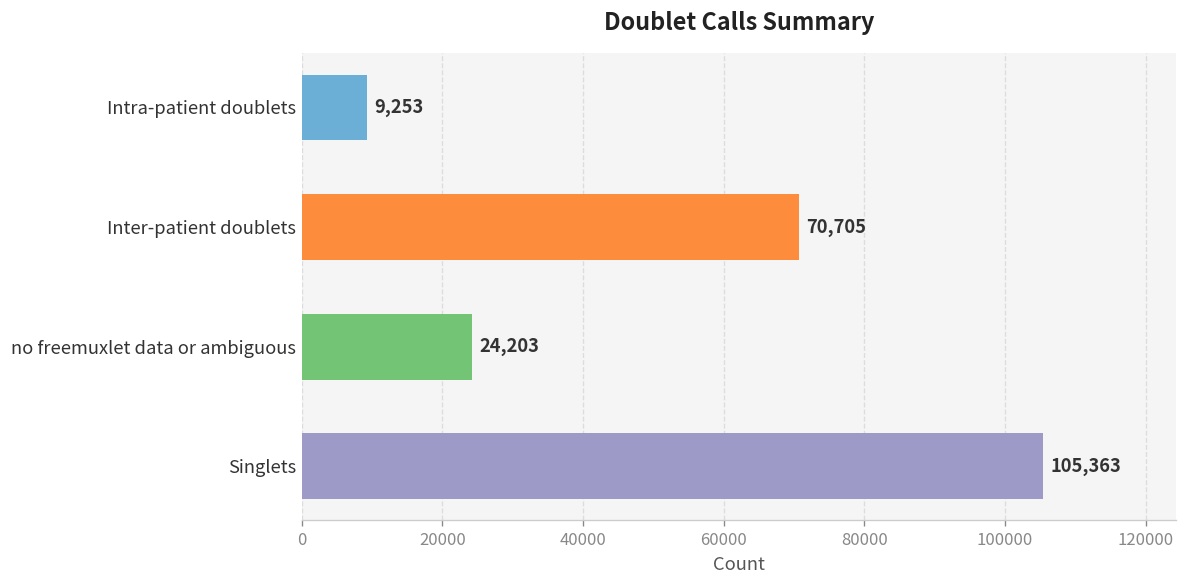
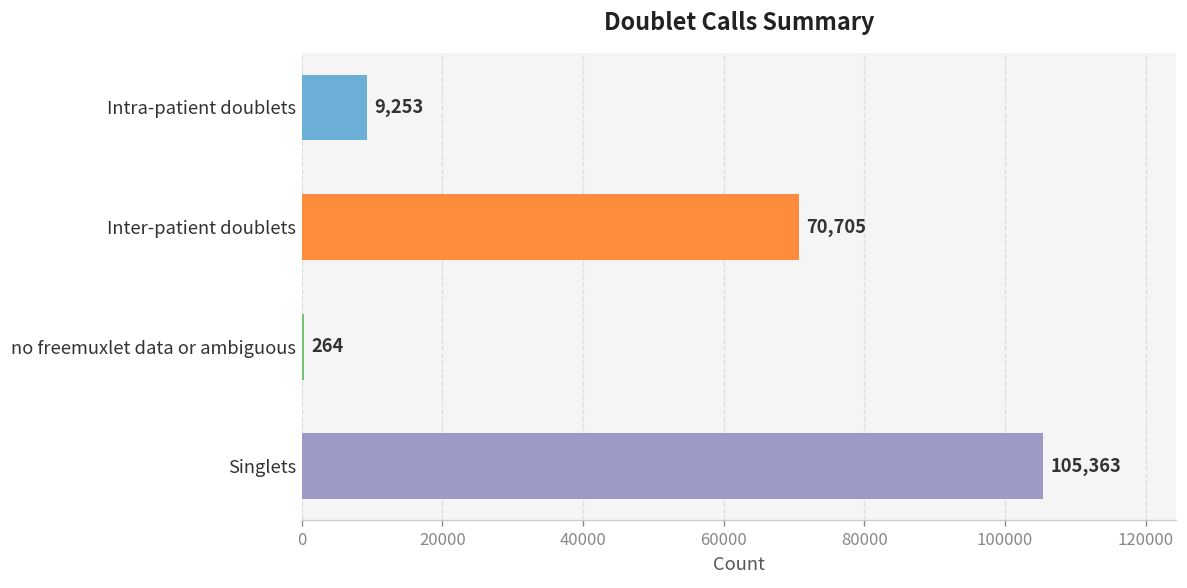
no freemuxlet data or ambiguous: 24,203 -> 264
